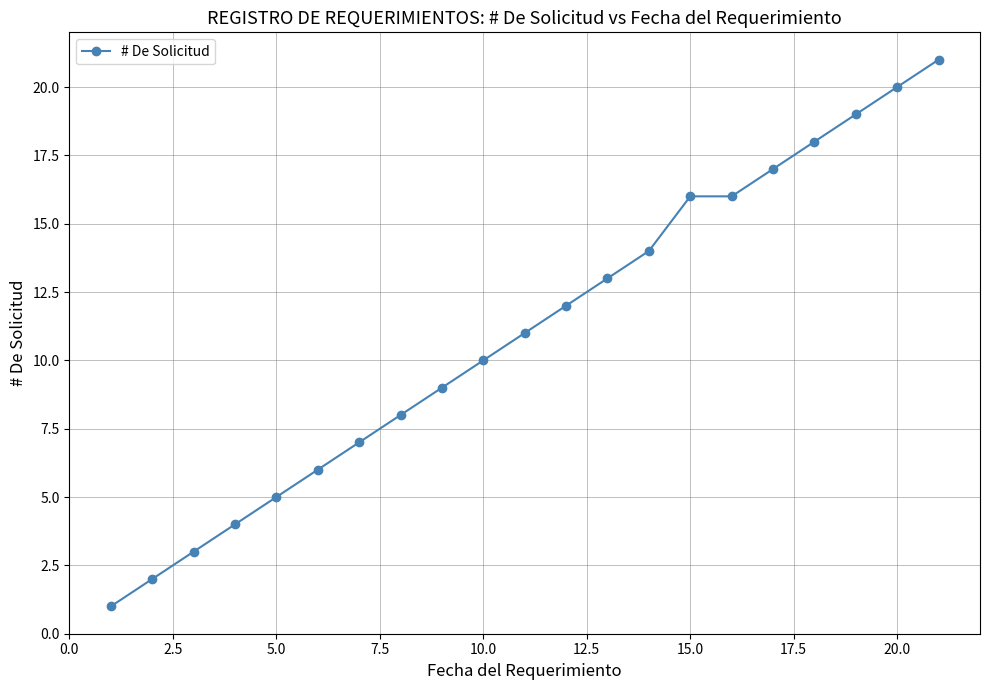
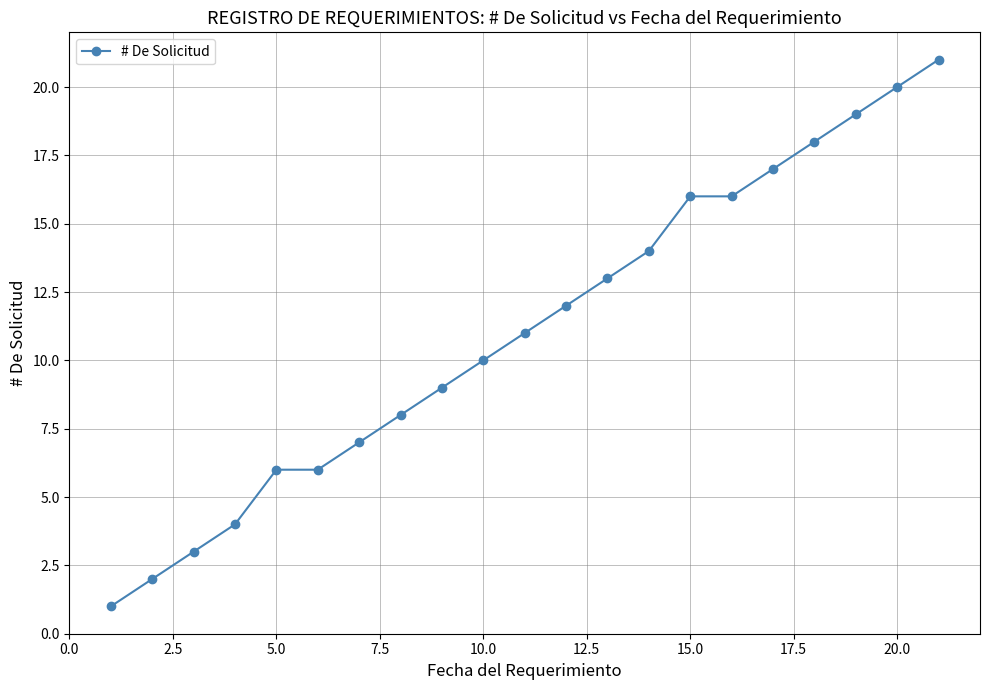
5.0: 5 -> 6
